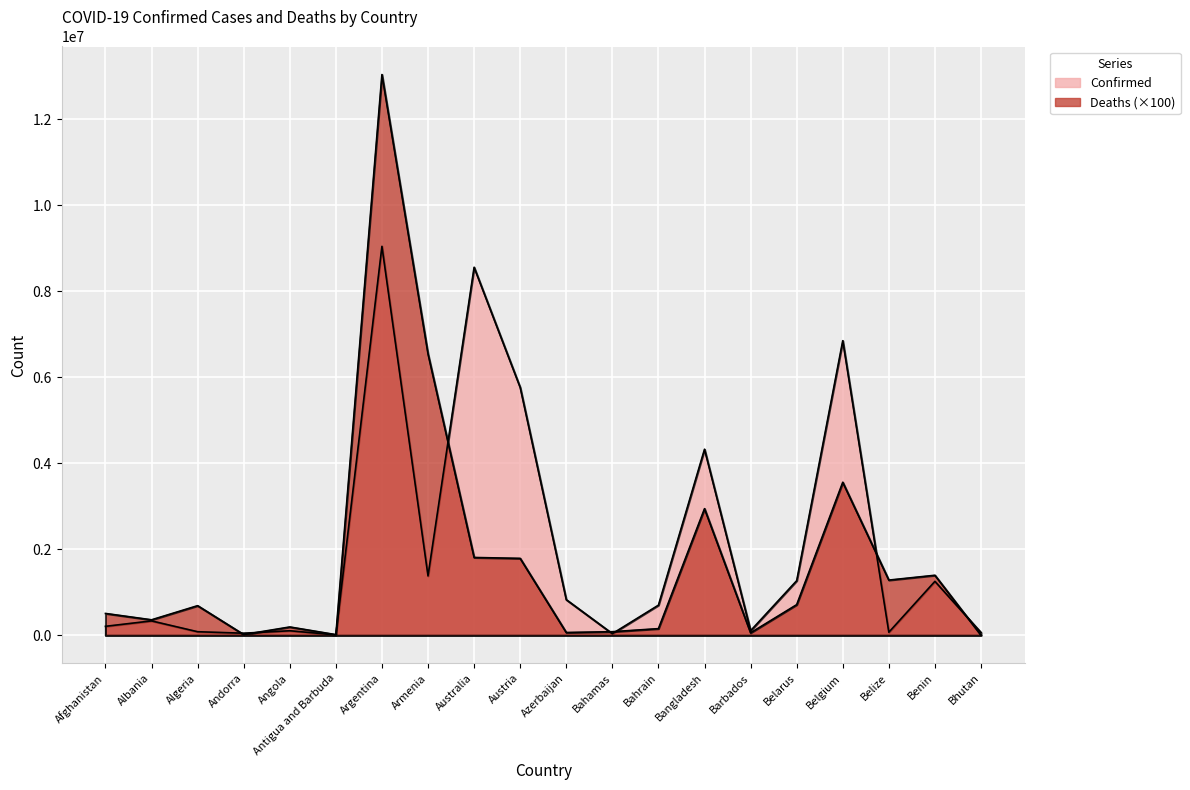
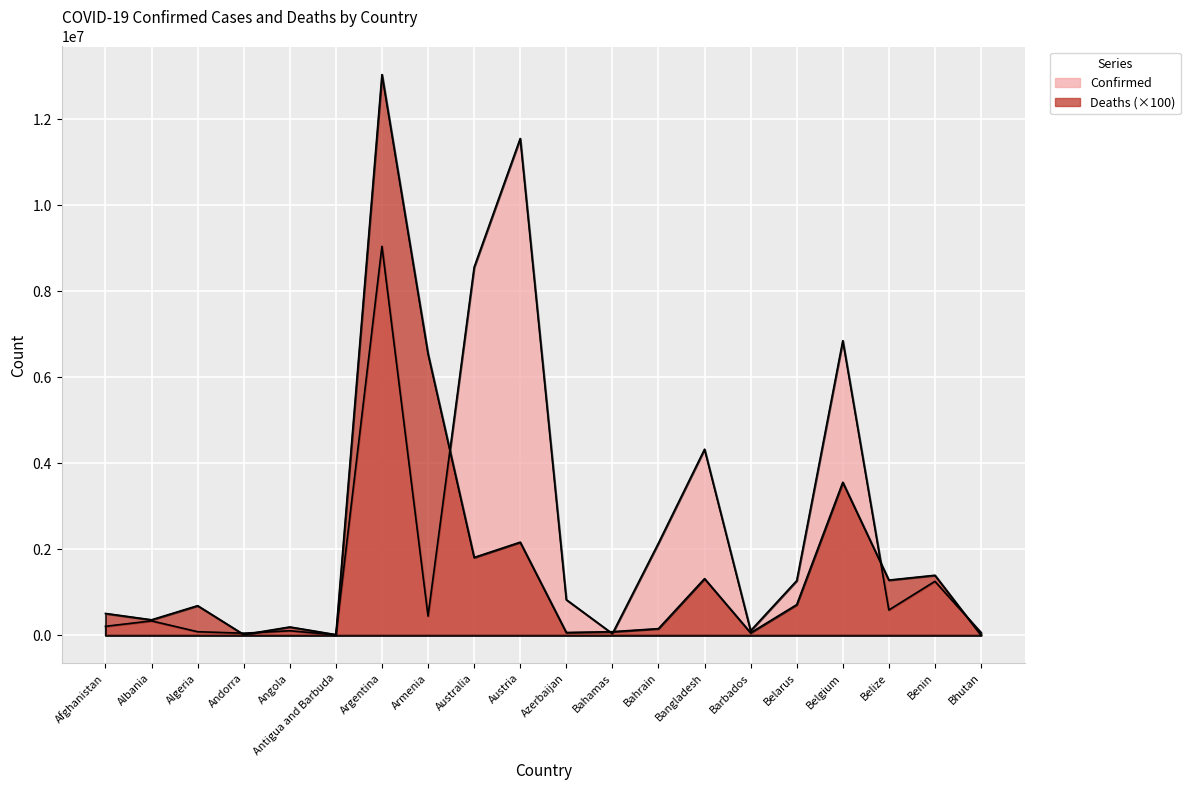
Confirmed, Armenia: 1400000 -> 400000
Confirmed, Austria: 5800000 -> 11600000
Deaths (×100), Austria: 1800000 -> 2200000
Confirmed, Bahrain: 700000 -> 2100000
Deaths (×100), Bangladesh: 2900000 -> 1300000
Confirmed, Belize: 100000 -> 600000
